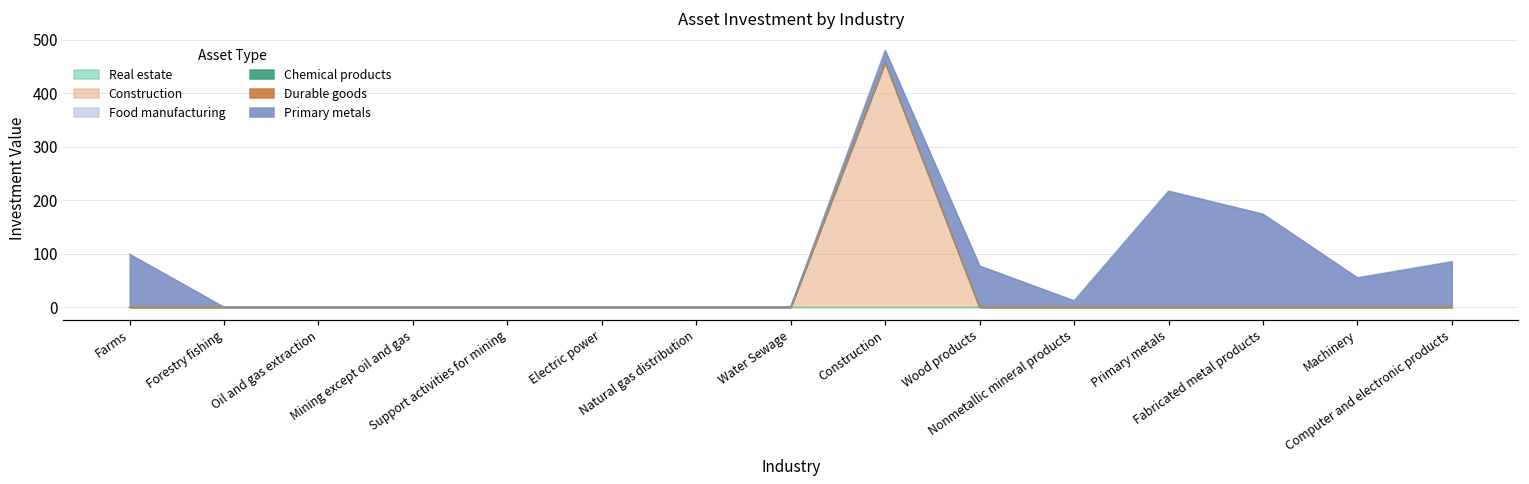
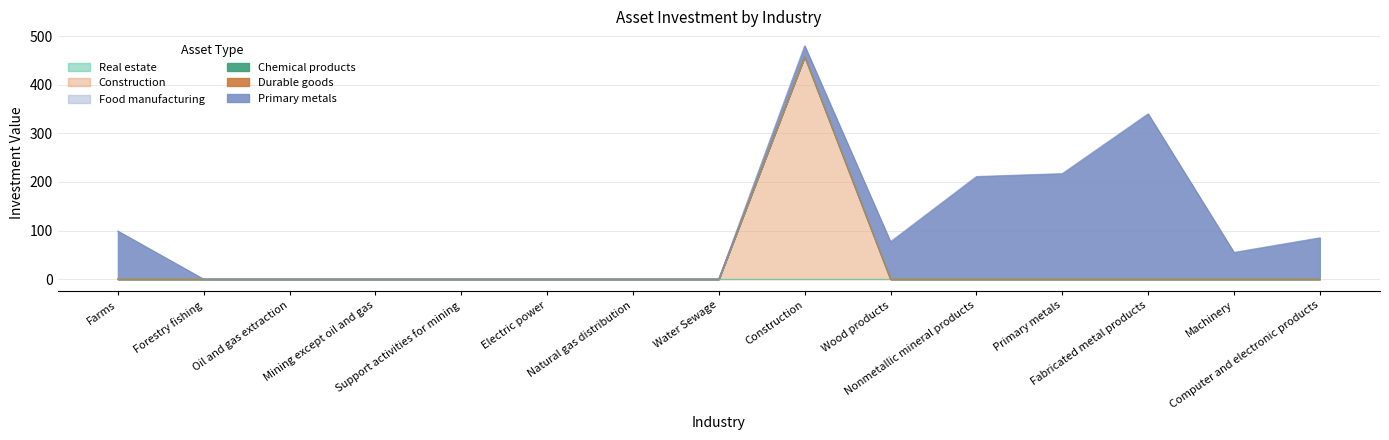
Primary metals, Nonmetallic mineral products: 10 -> 210
Primary metals, Fabricated metal products: 170 -> 340
